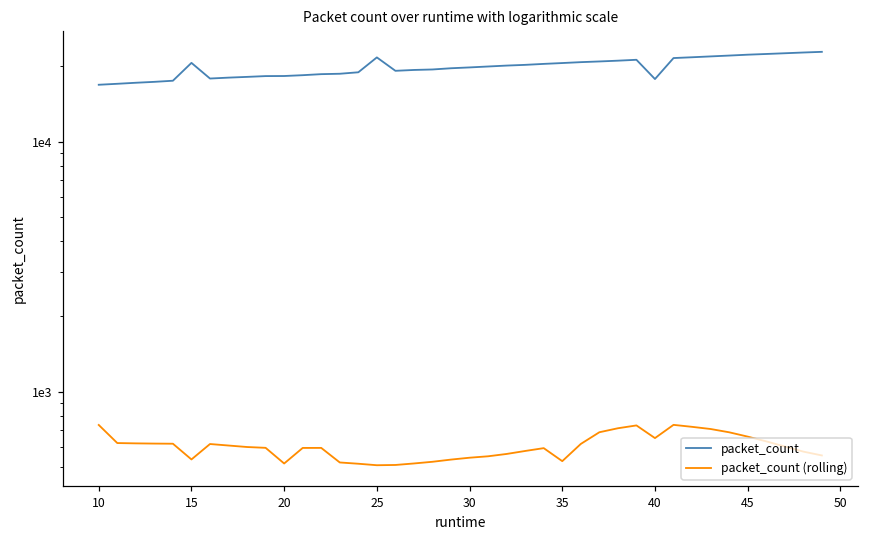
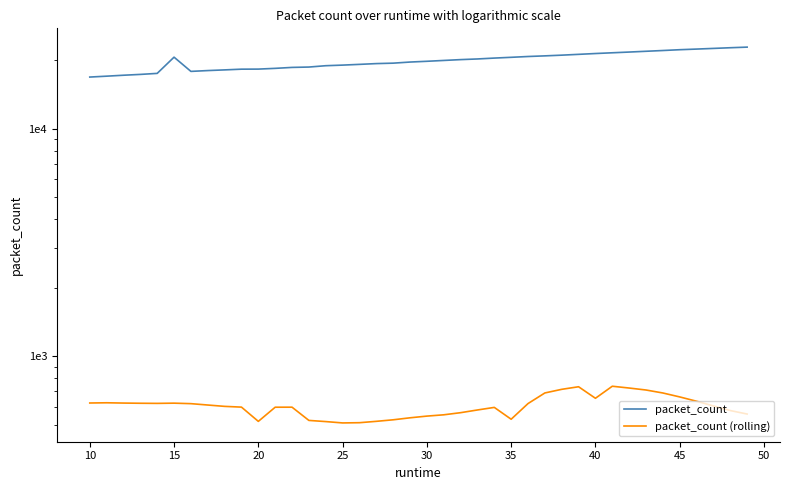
packet_count (rolling), 10: 740 -> 620
packet_count (rolling), 15: 540 -> 620
packet_count, 25: 22000 -> 19000
packet_count, 40: 18000 -> 21000
